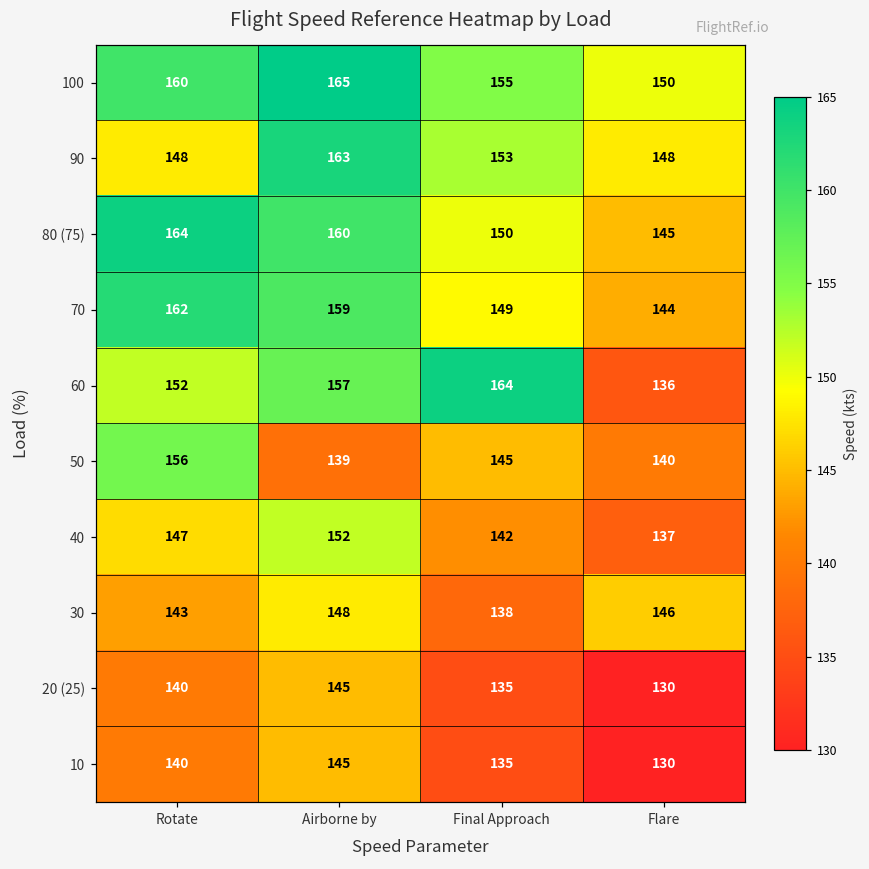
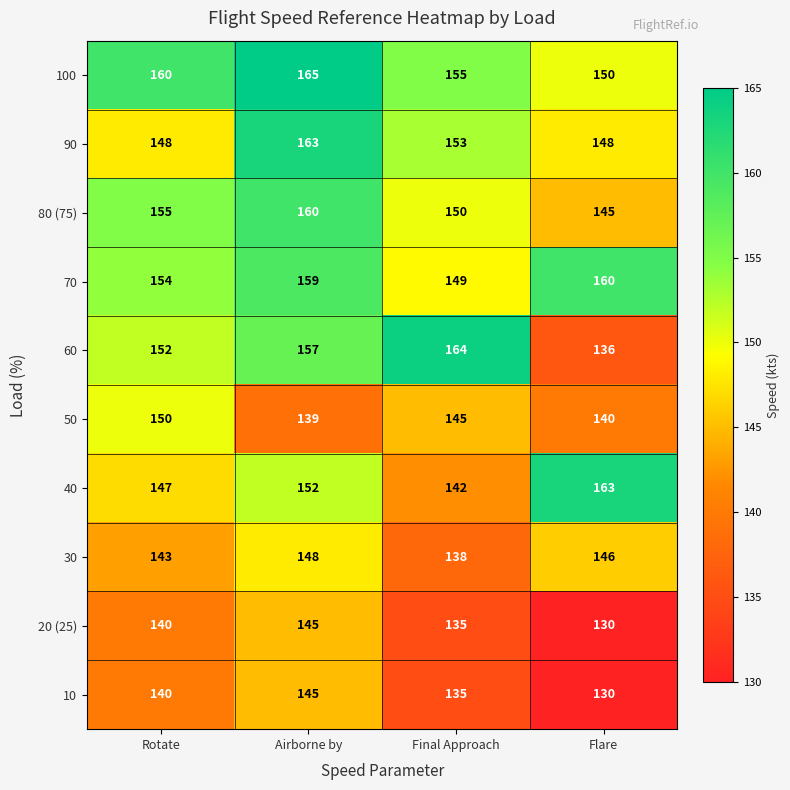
80 (75), Rotate: 164 -> 155
70, Rotate: 162 -> 154
70, Flare: 144 -> 160
50, Rotate: 156 -> 150
40, Flare: 137 -> 163
